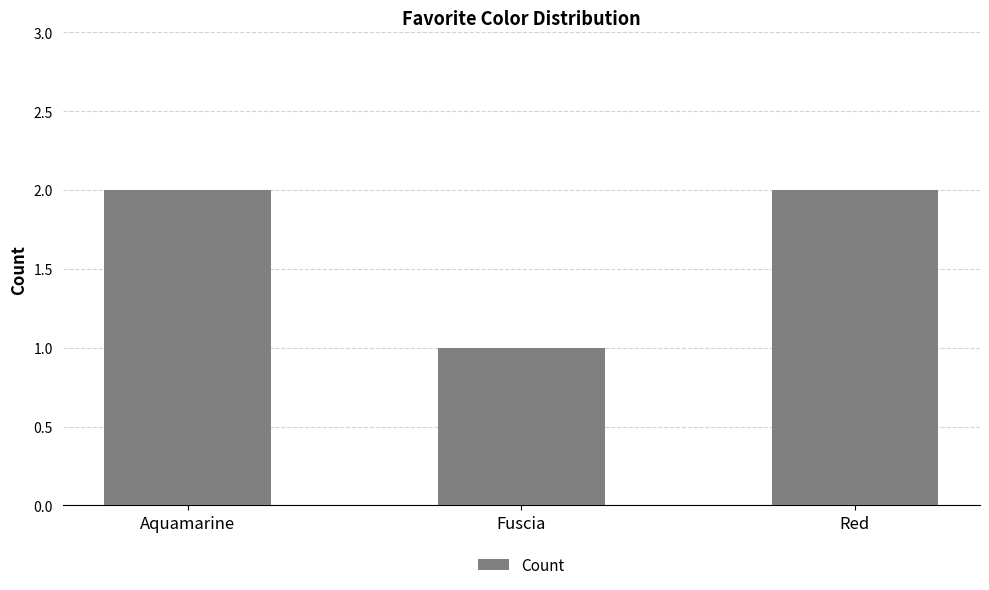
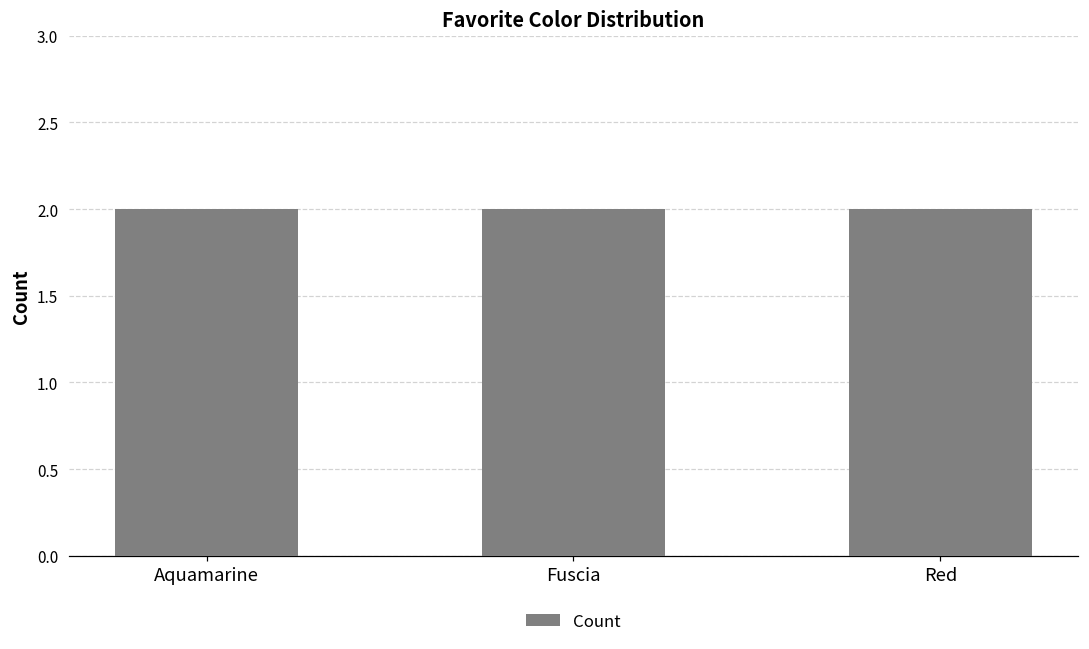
Fuscia: 1 -> 2
